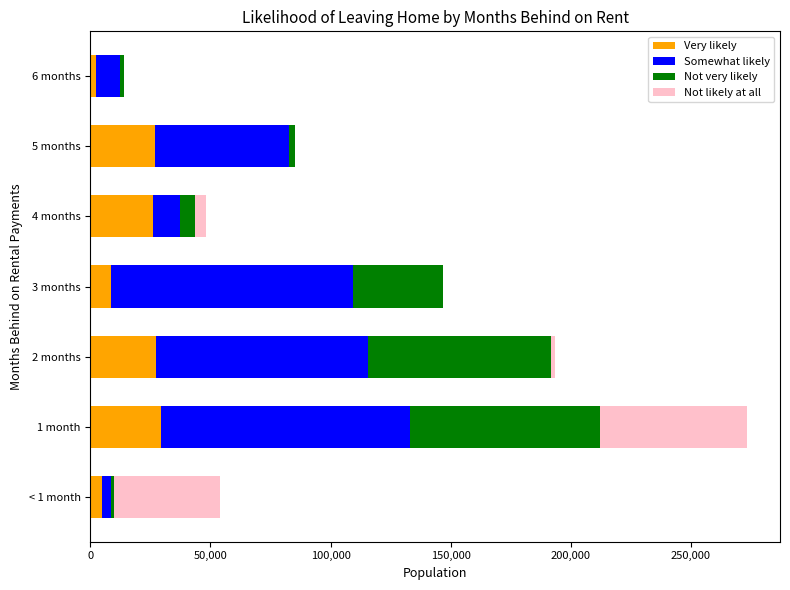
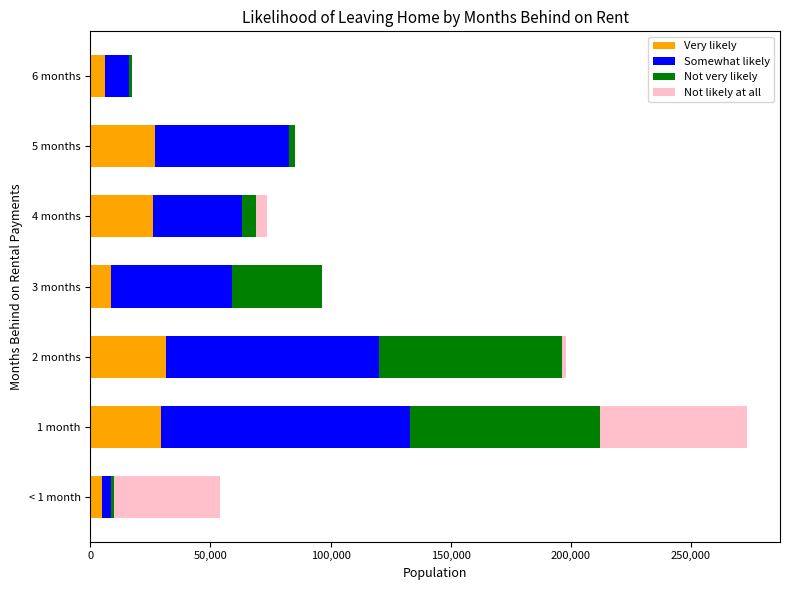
Very likely, 6 months: 2,000 -> 6,000
Somewhat likely, 4 months: 11,000 -> 37,000
Somewhat likely, 3 months: 101,000 -> 51,000
Very likely, 2 months: 27,000 -> 32,000
